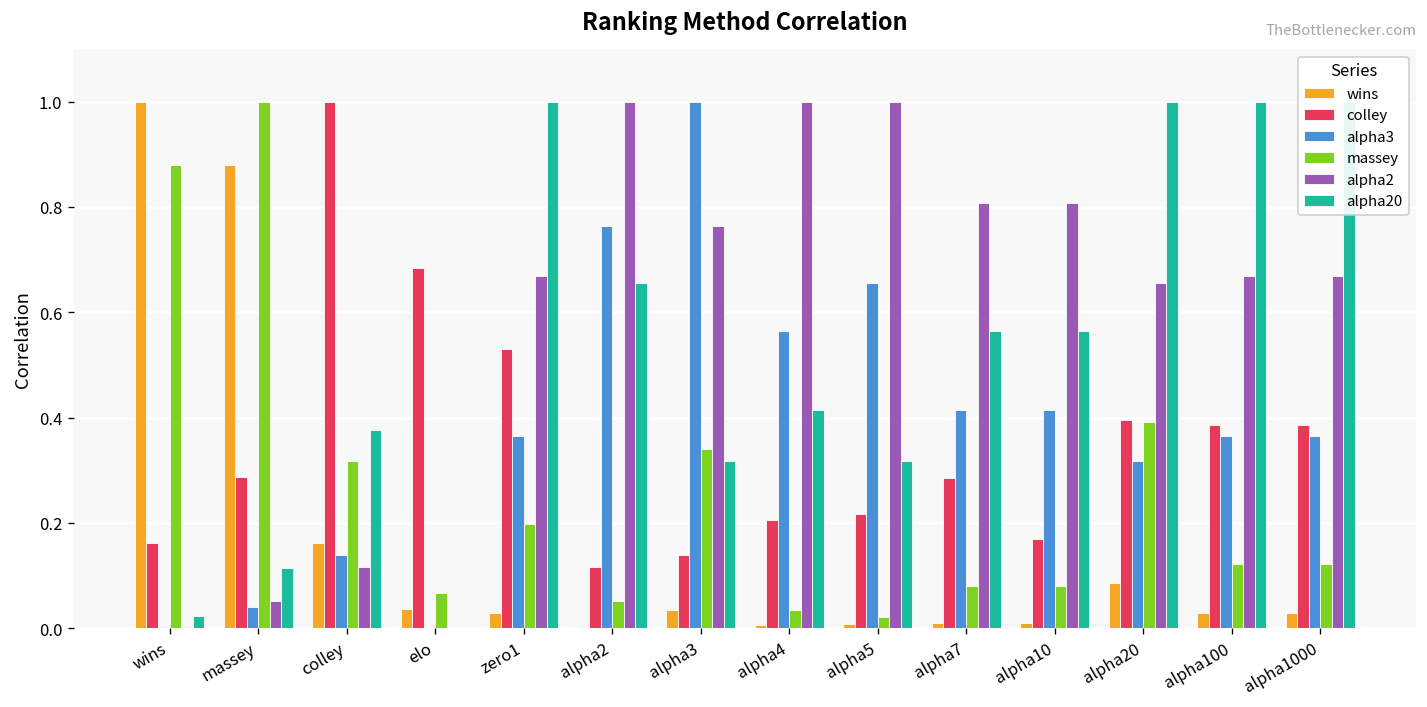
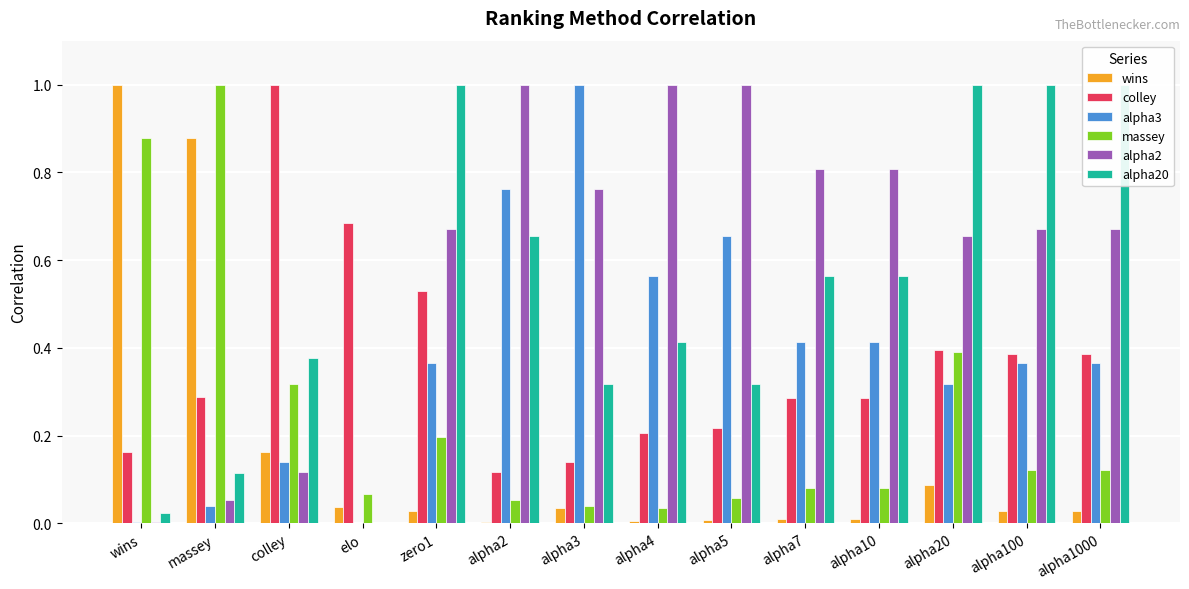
massey, alpha3: 0.34 -> 0.04
massey, alpha5: 0.02 -> 0.06
colley, alpha10: 0.17 -> 0.29
